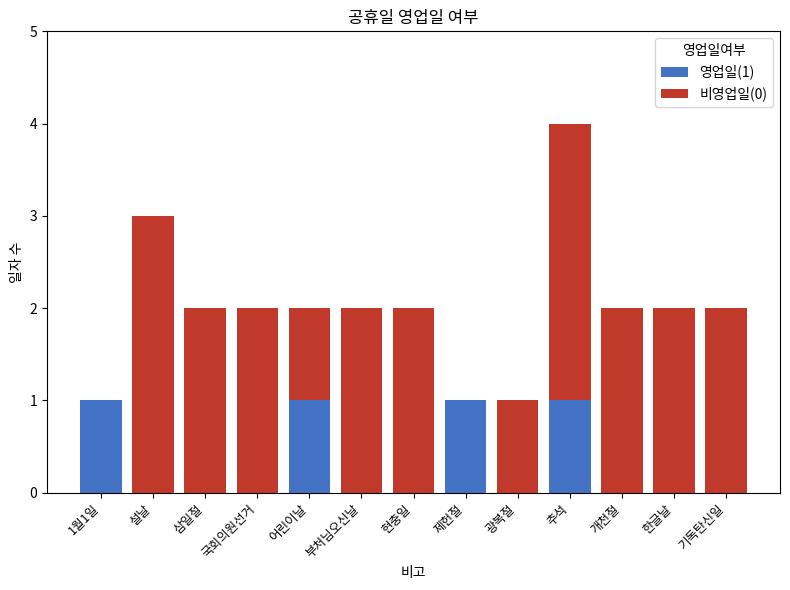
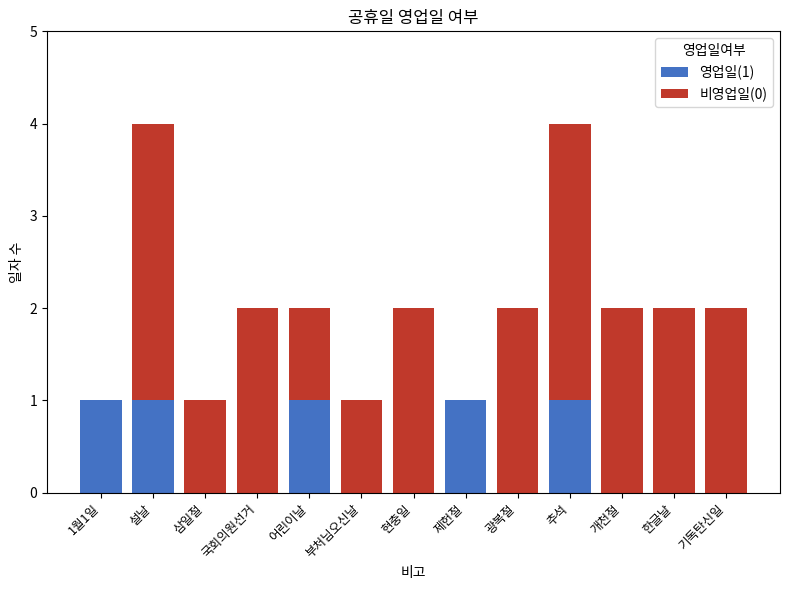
영업일(1), 설날: 0 -> 1
비영업일(0), 삼일절: 2 -> 1
비영업일(0), 부처님오신날: 2 -> 1
비영업일(0), 광복절: 1 -> 2
